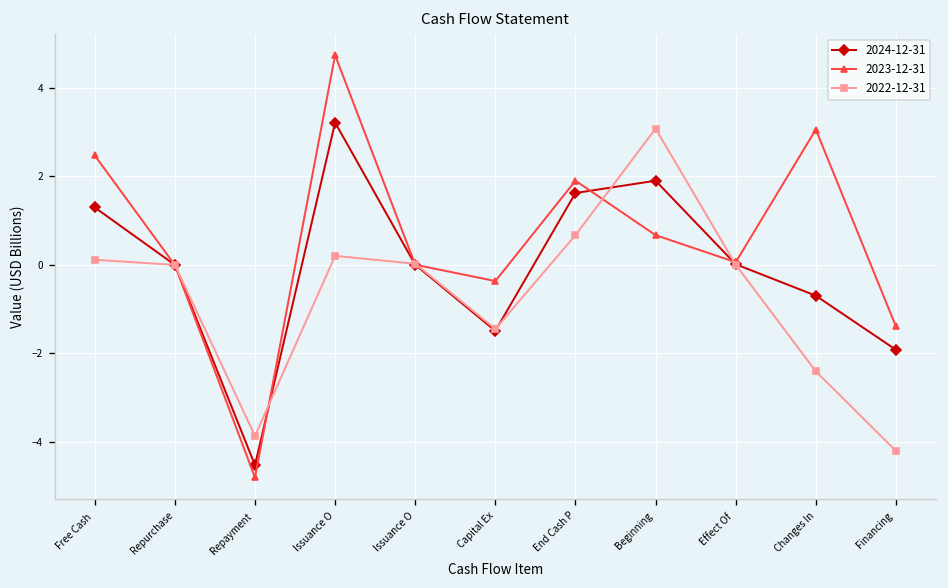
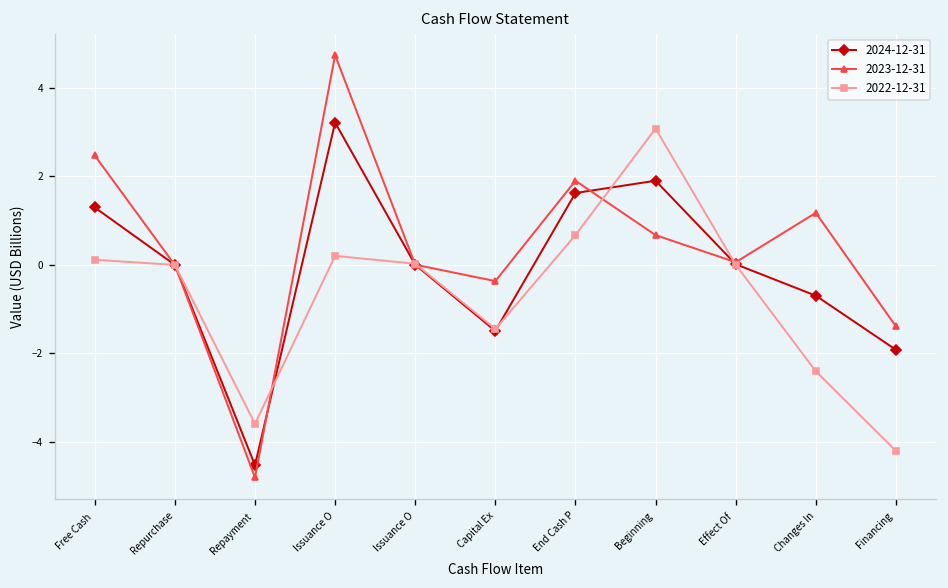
2022-12-31, Repayment: -3.9 -> -3.6
2023-12-31, Changes In: 3.1 -> 1.2
